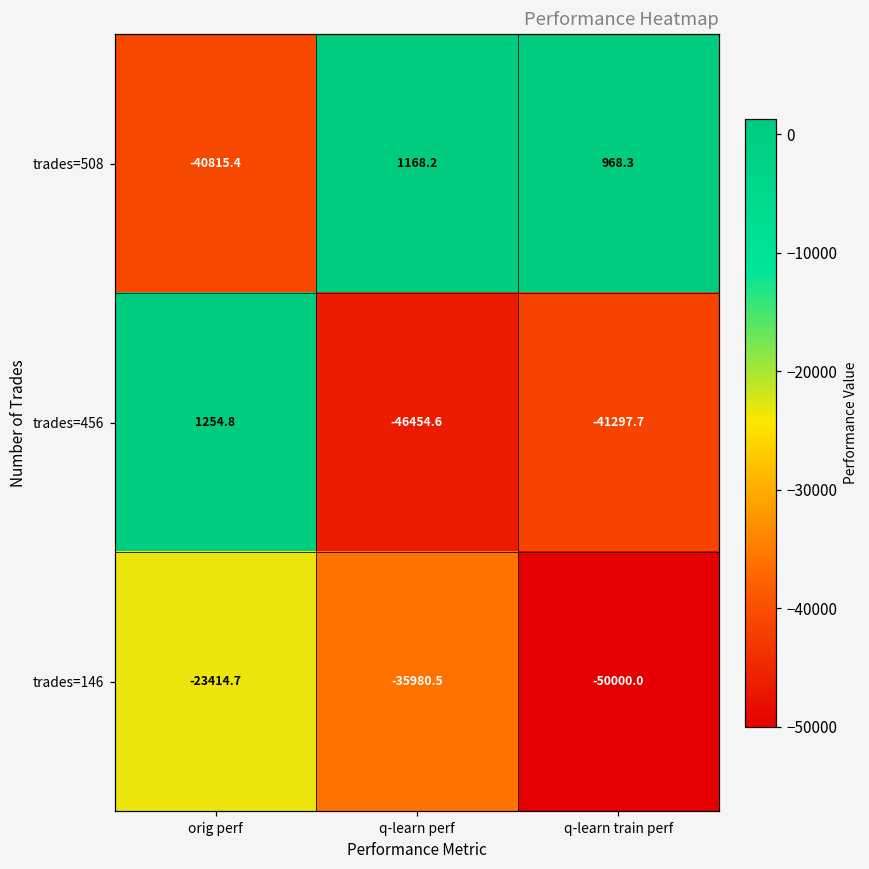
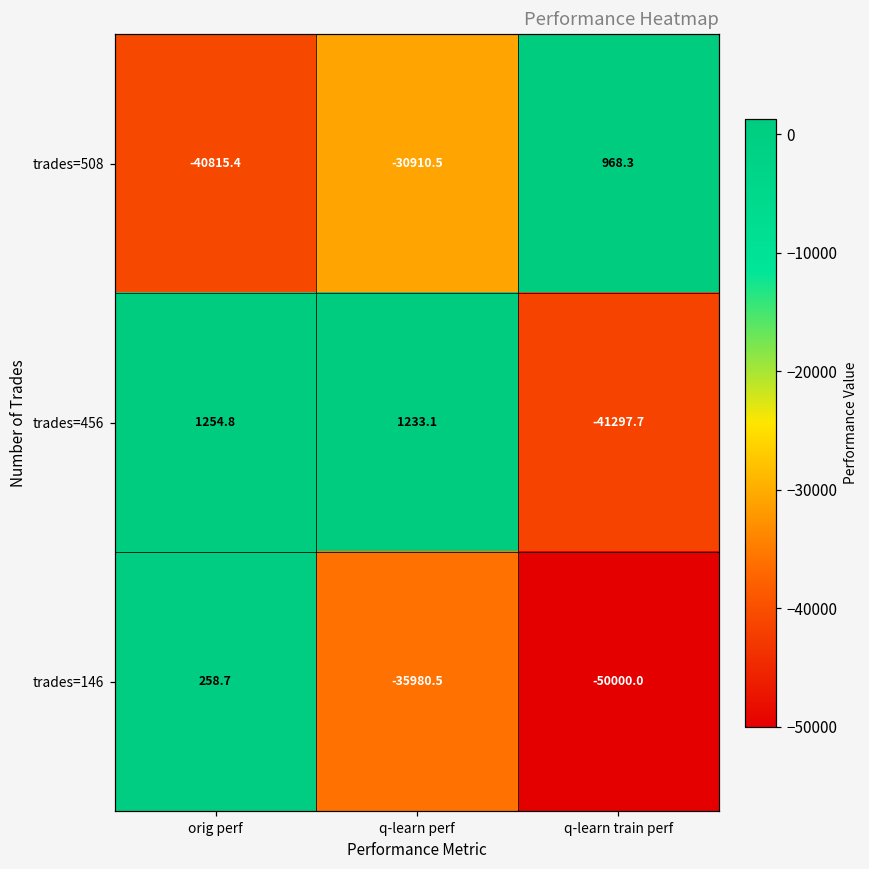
trades=508, q-learn perf: 1168.2 -> -30910.5
trades=456, q-learn perf: -46454.6 -> 1233.1
trades=146, orig perf: -23414.7 -> 258.7
